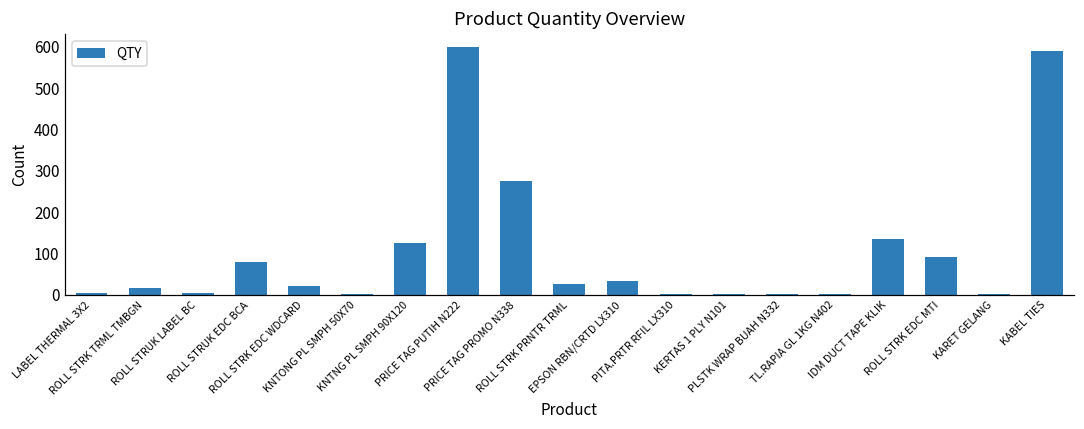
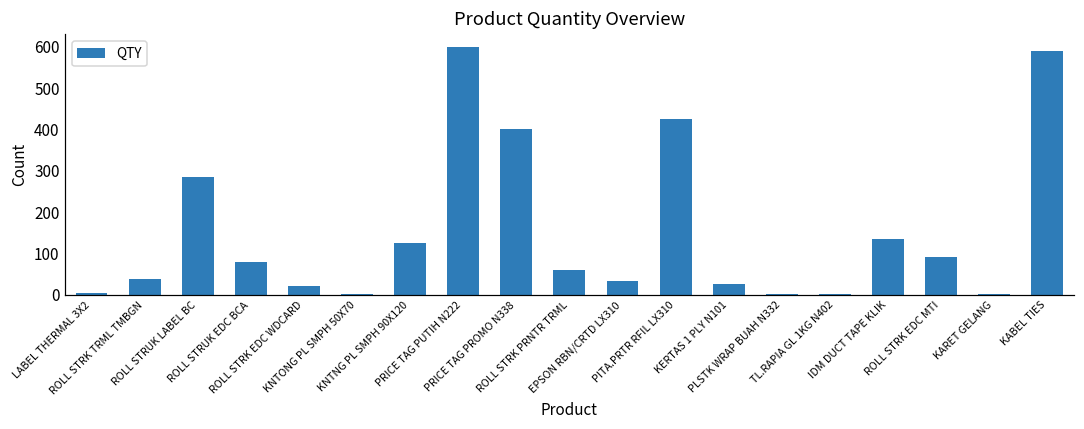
ROLL STRK TRML TMBGN: 20 -> 40
ROLL STRUK LABEL BC: 0 -> 290
PRICE TAG PROMO N338: 270 -> 400
ROLL STRK PRNTR TRML: 30 -> 60
PITA.PRTR RFIL LX310: 0 -> 430
KERTAS 1 PLY N101: 0 -> 30
